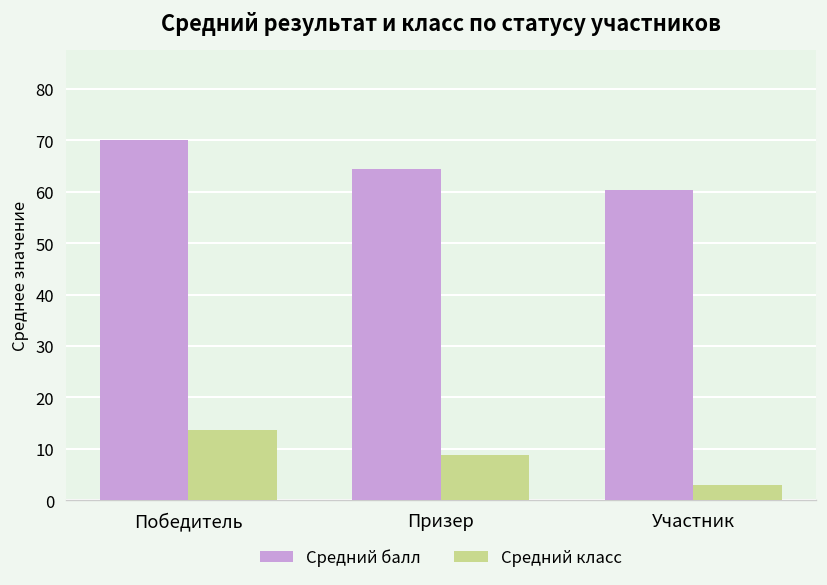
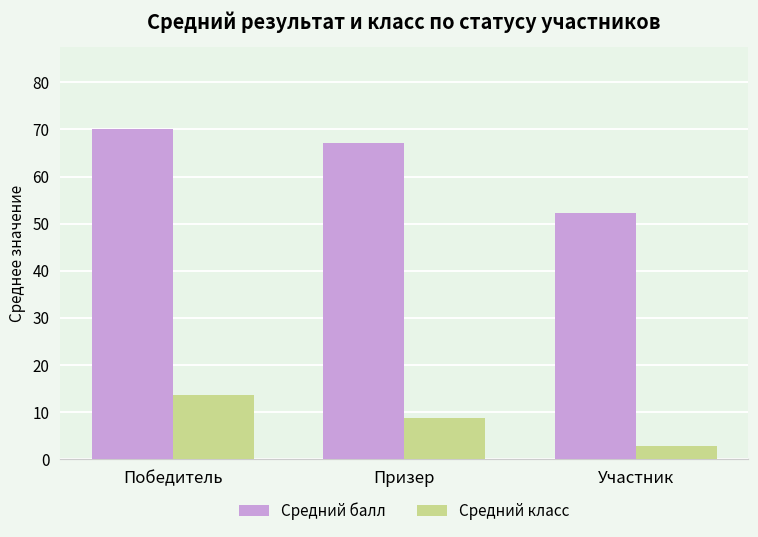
Средний балл, Призер: 65 -> 67
Средний балл, Участник: 60 -> 52
